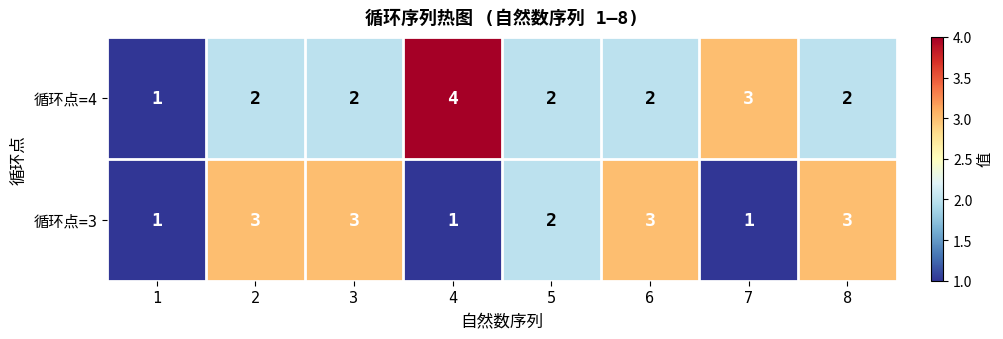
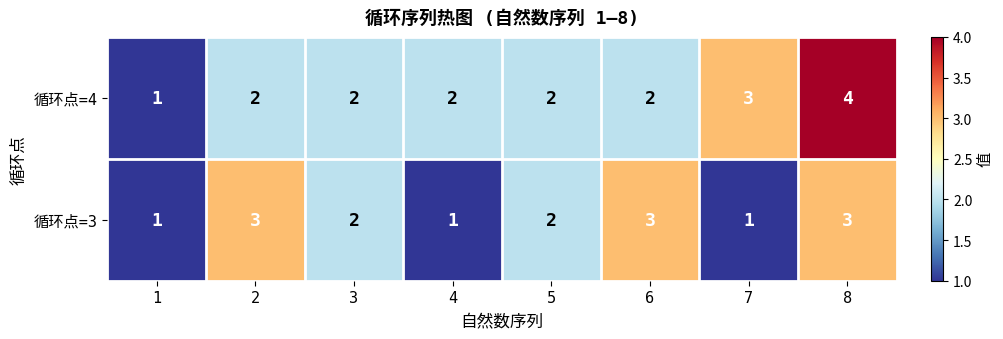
循环点=4, 4: 4 -> 2
循环点=4, 8: 2 -> 4
循环点=3, 3: 3 -> 2
